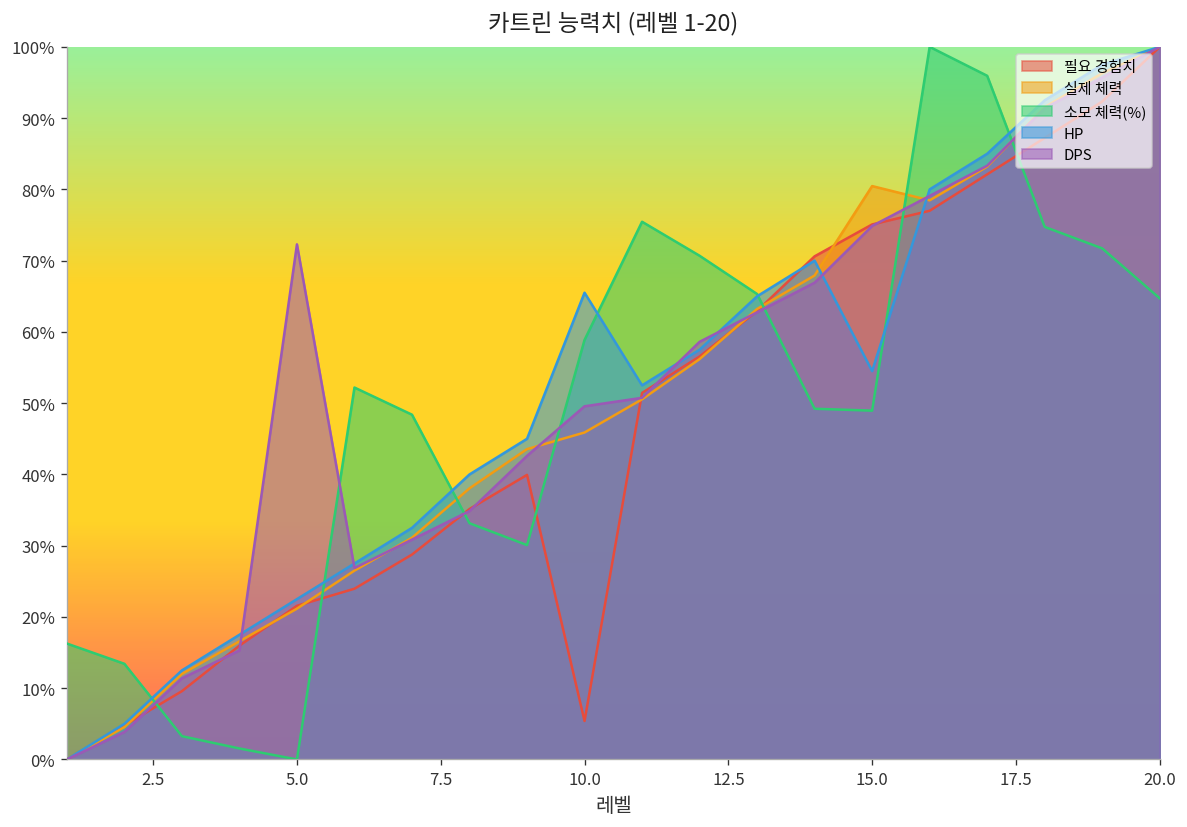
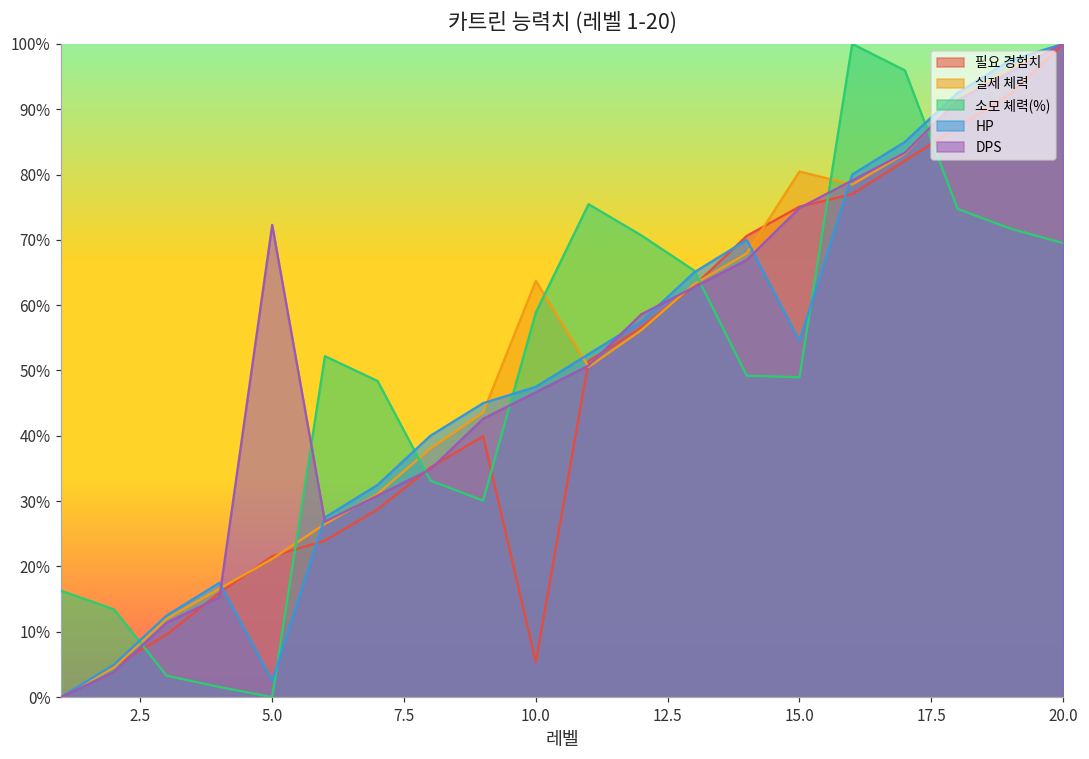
HP, 5.0: 23% -> 3%
실제 체력, 10.0: 46% -> 64%
HP, 10.0: 66% -> 48%
DPS, 10.0: 50% -> 47%
소모 체력(%), 20.0: 65% -> 70%
